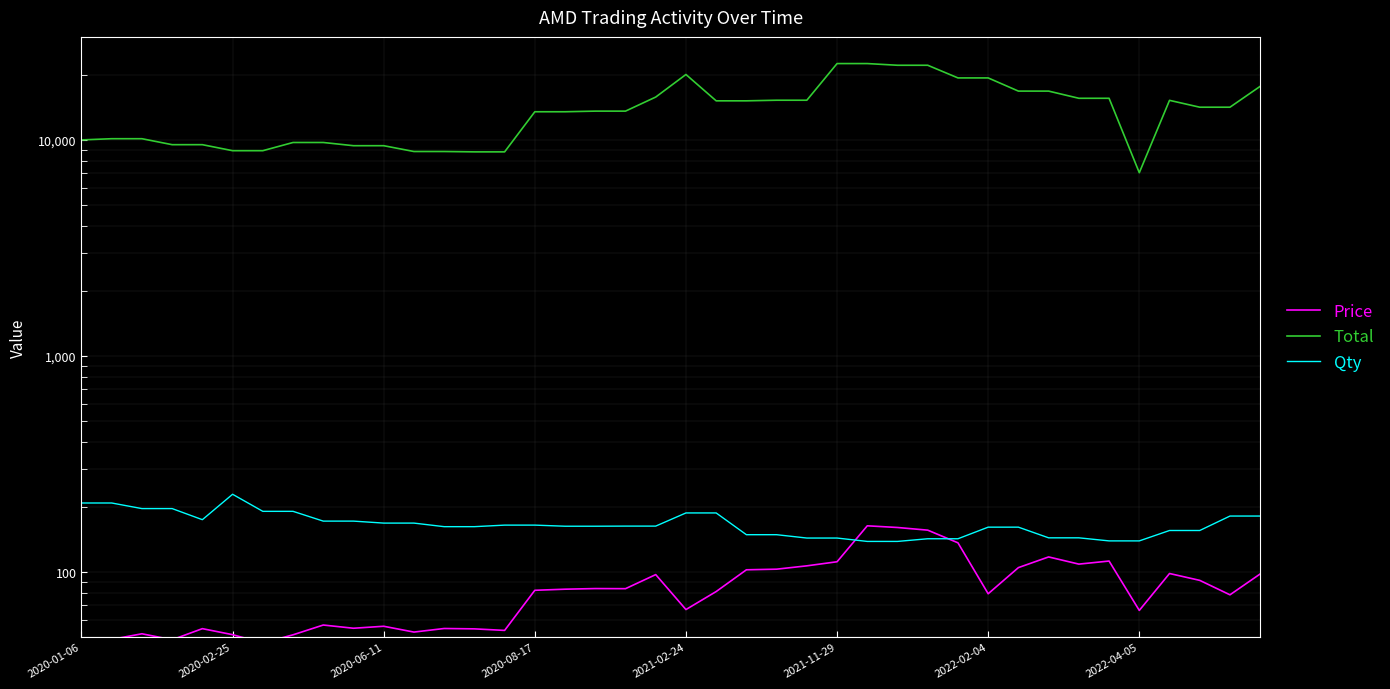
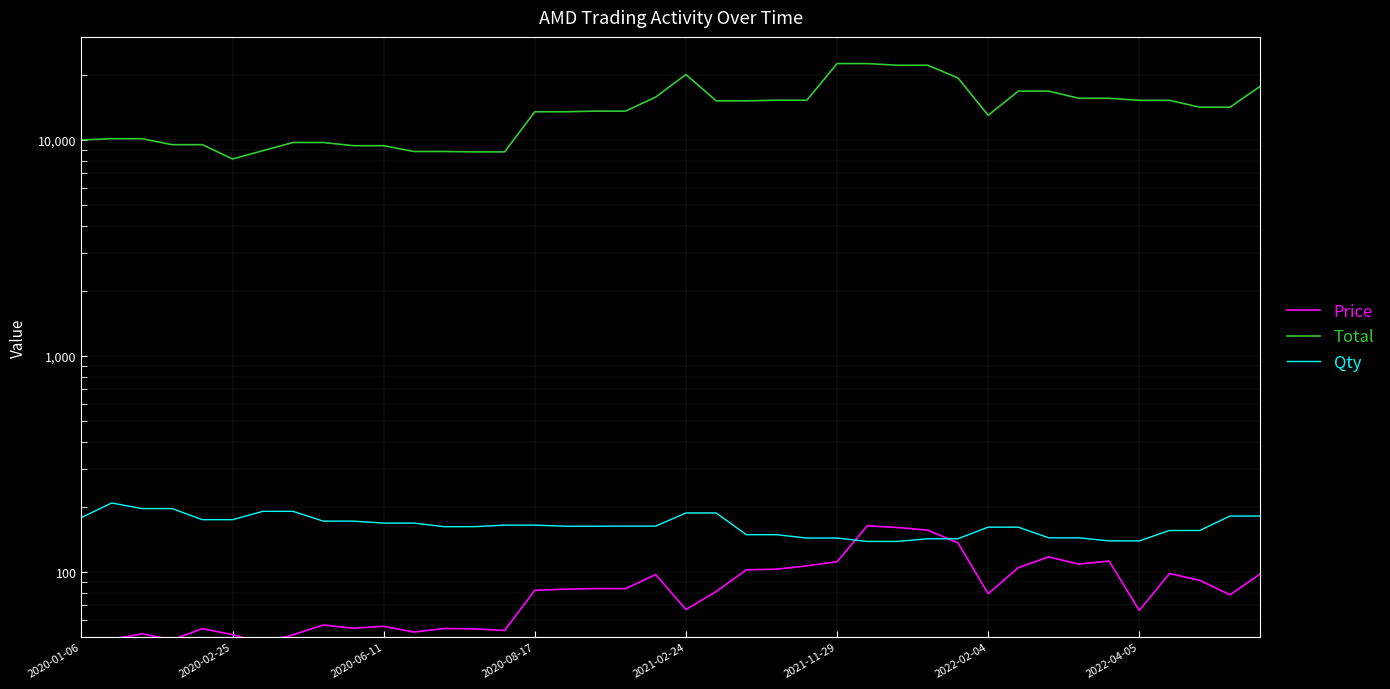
Qty, 2020-01-06: 210 -> 180
Total, 2020-02-25: 8,900 -> 8,200
Qty, 2020-02-25: 230 -> 170
Total, 2022-02-04: 19,000 -> 13,000
Total, 2022-04-05: 7,100 -> 15,000
